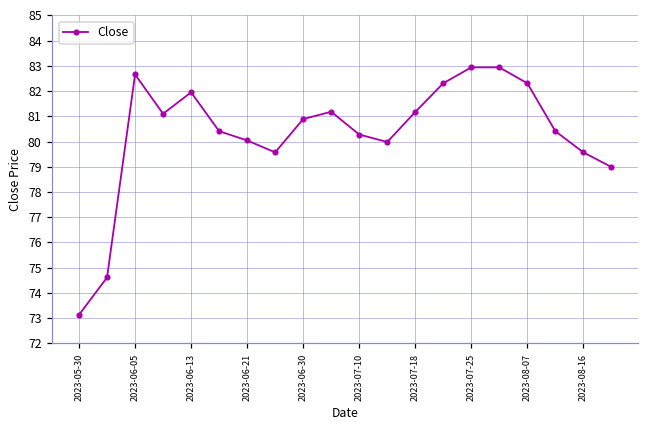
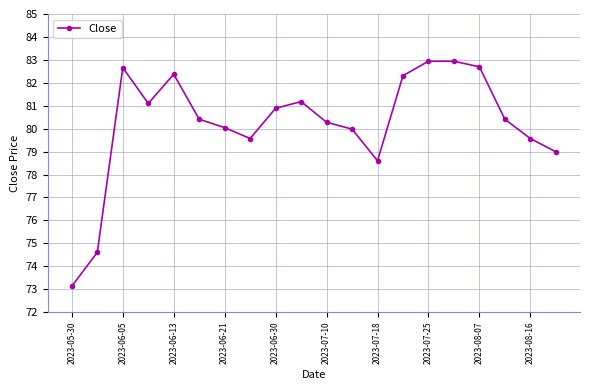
2023-06-13: 81.9 -> 82.4
2023-07-18: 81.2 -> 78.6
2023-08-07: 82.3 -> 82.7
